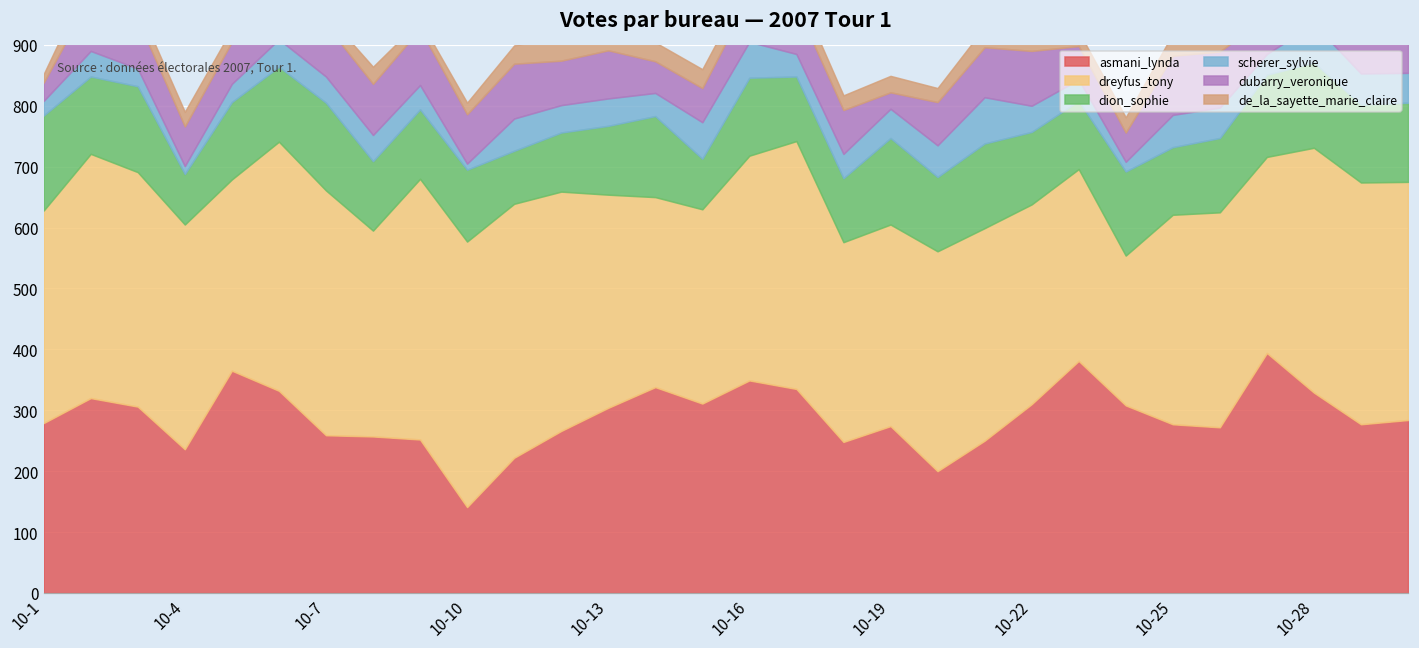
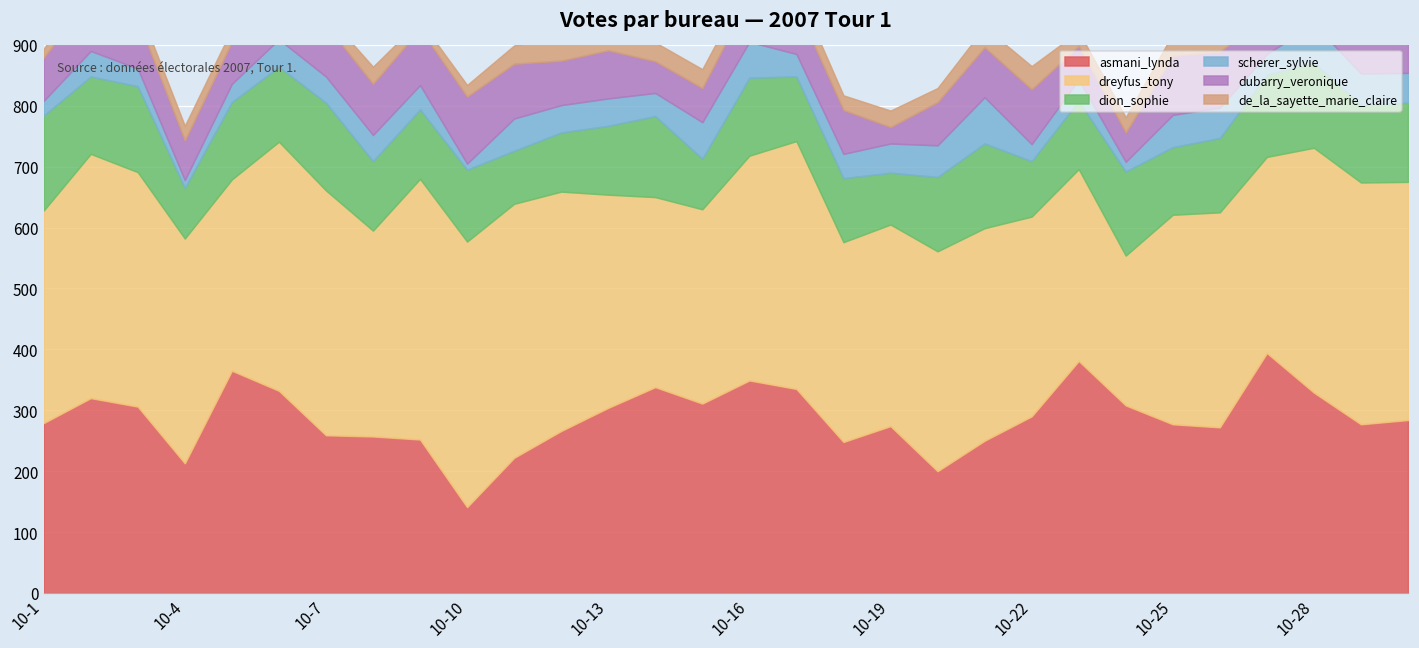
dubarry_veronique, 10-1: 30 -> 70
asmani_lynda, 10-4: 240 -> 210
dubarry_veronique, 10-10: 80 -> 110
dion_sophie, 10-19: 140 -> 90
asmani_lynda, 10-22: 310 -> 290
dion_sophie, 10-22: 120 -> 90
scherer_sylvie, 10-22: 40 -> 30
